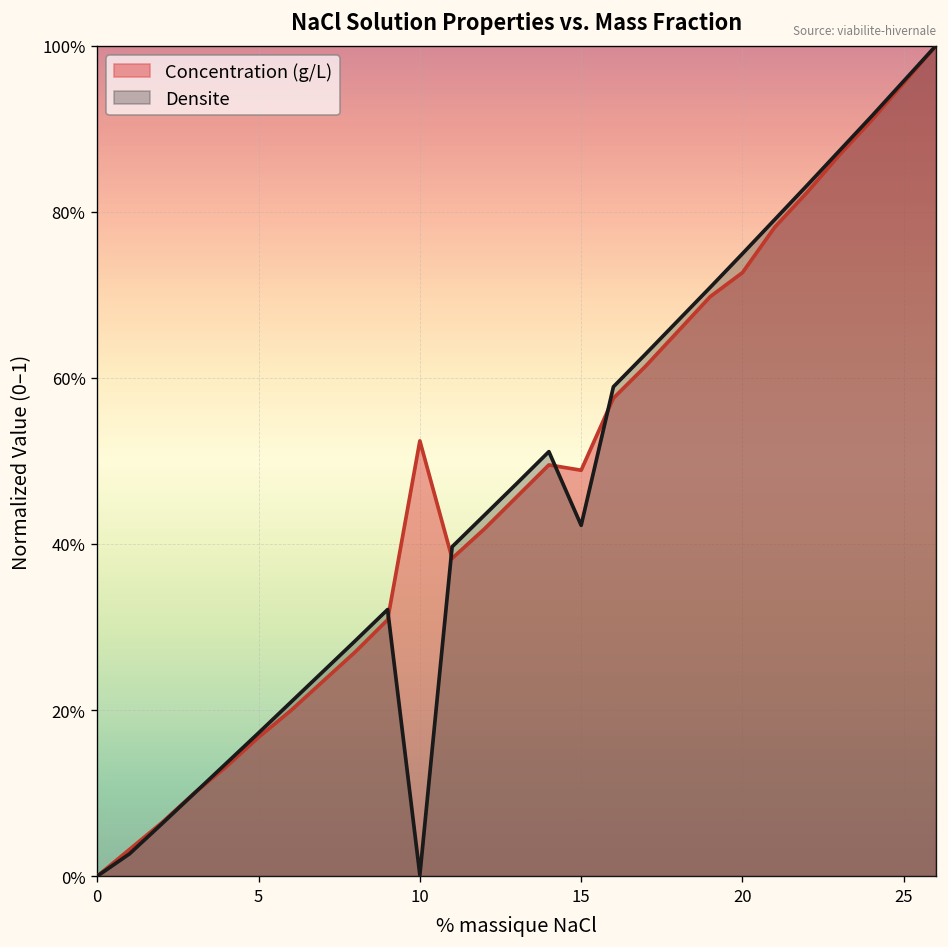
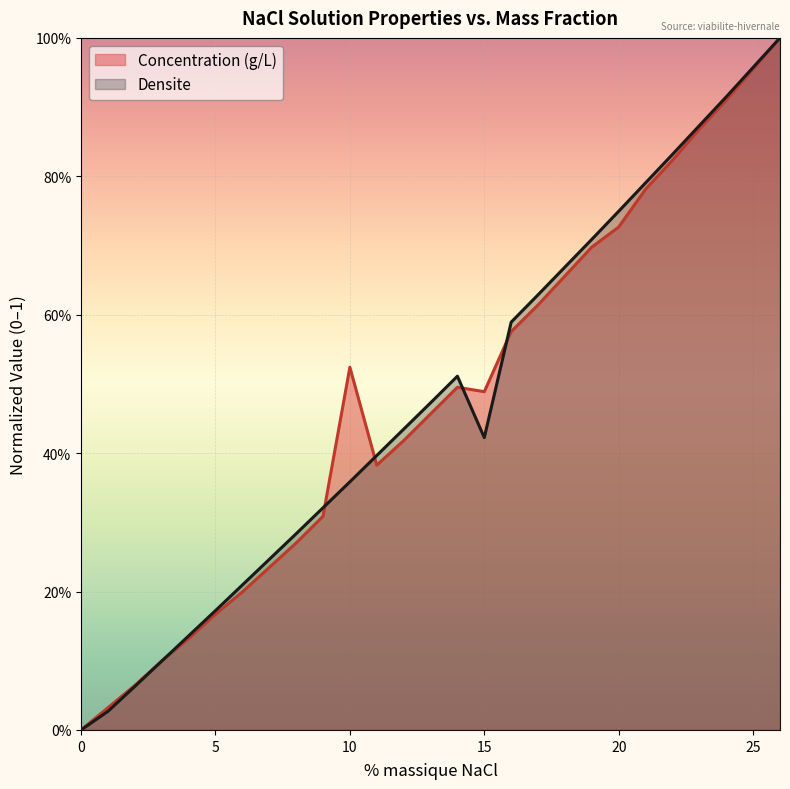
Densite, 10: 0% -> 36%
